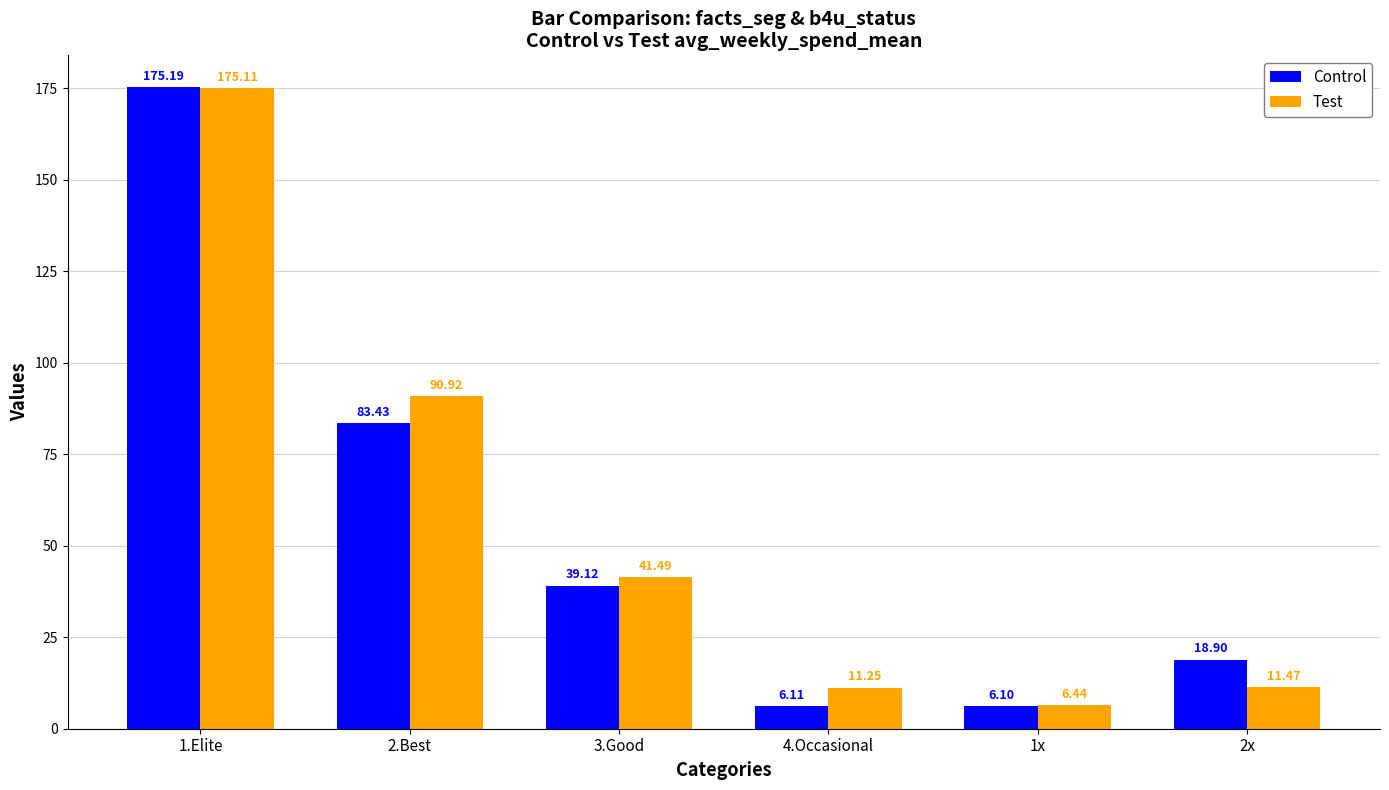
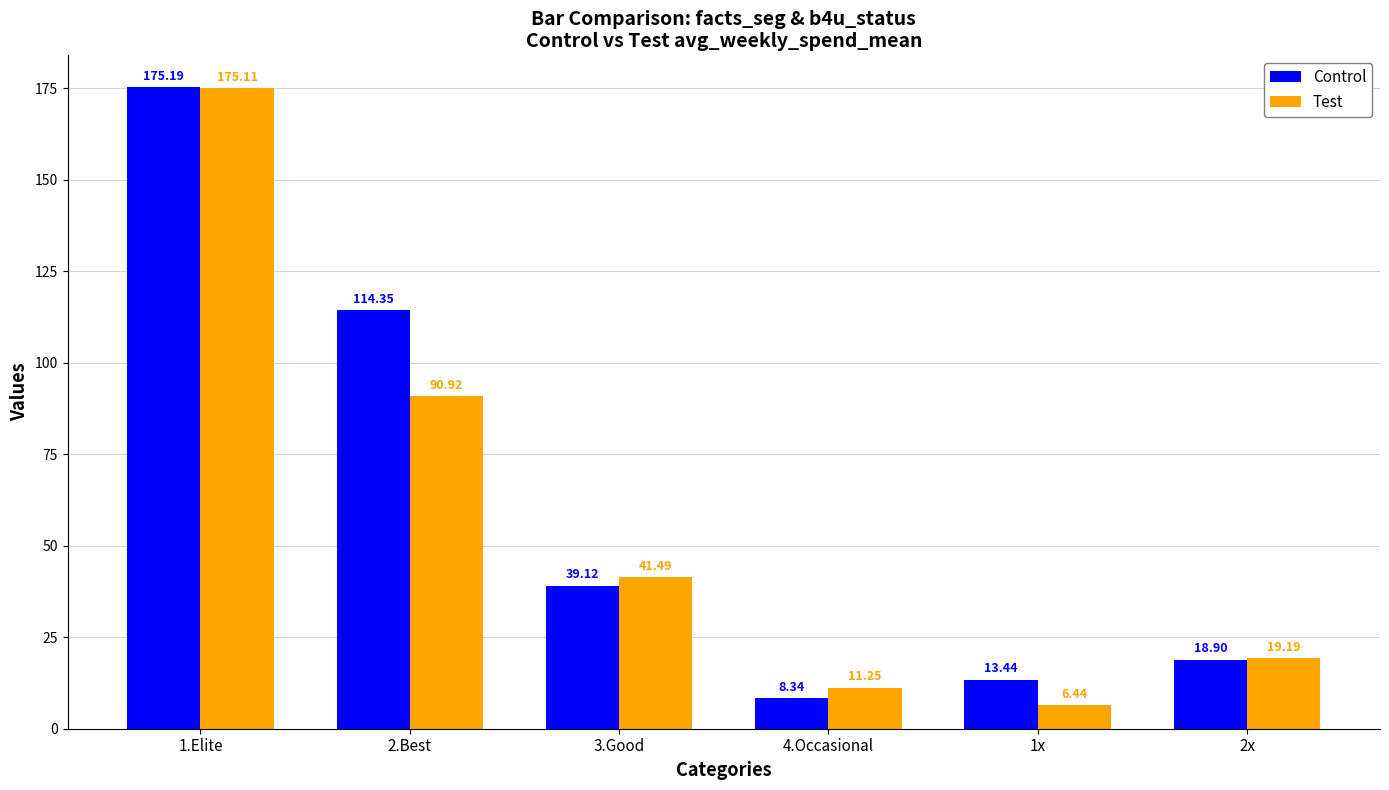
Control, 2.Best: 83.43 -> 114.35
Control, 4.Occasional: 6.11 -> 8.34
Control, 1x: 6.10 -> 13.44
Test, 2x: 11.47 -> 19.19
